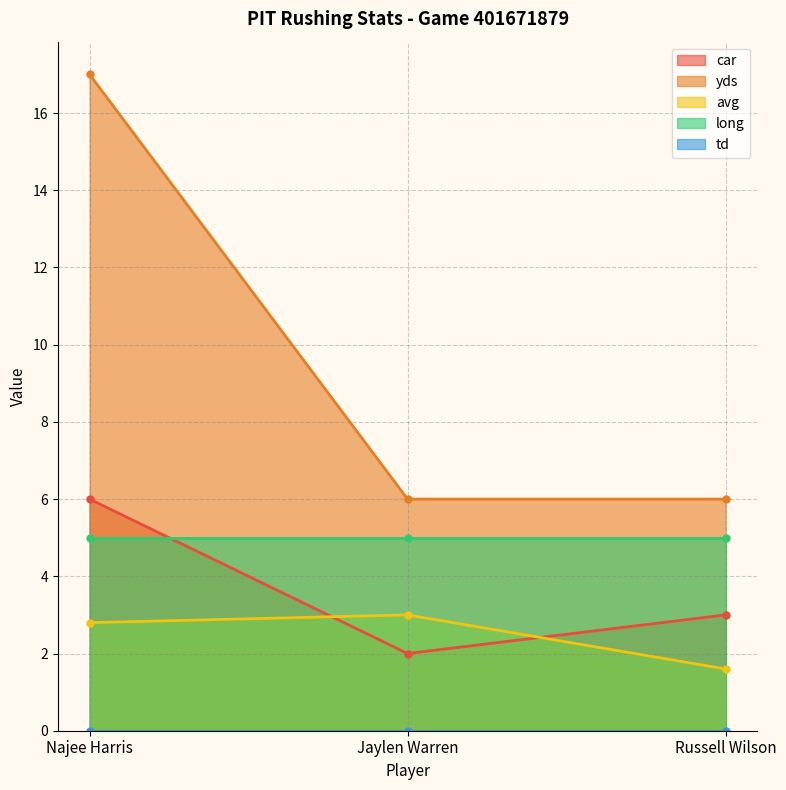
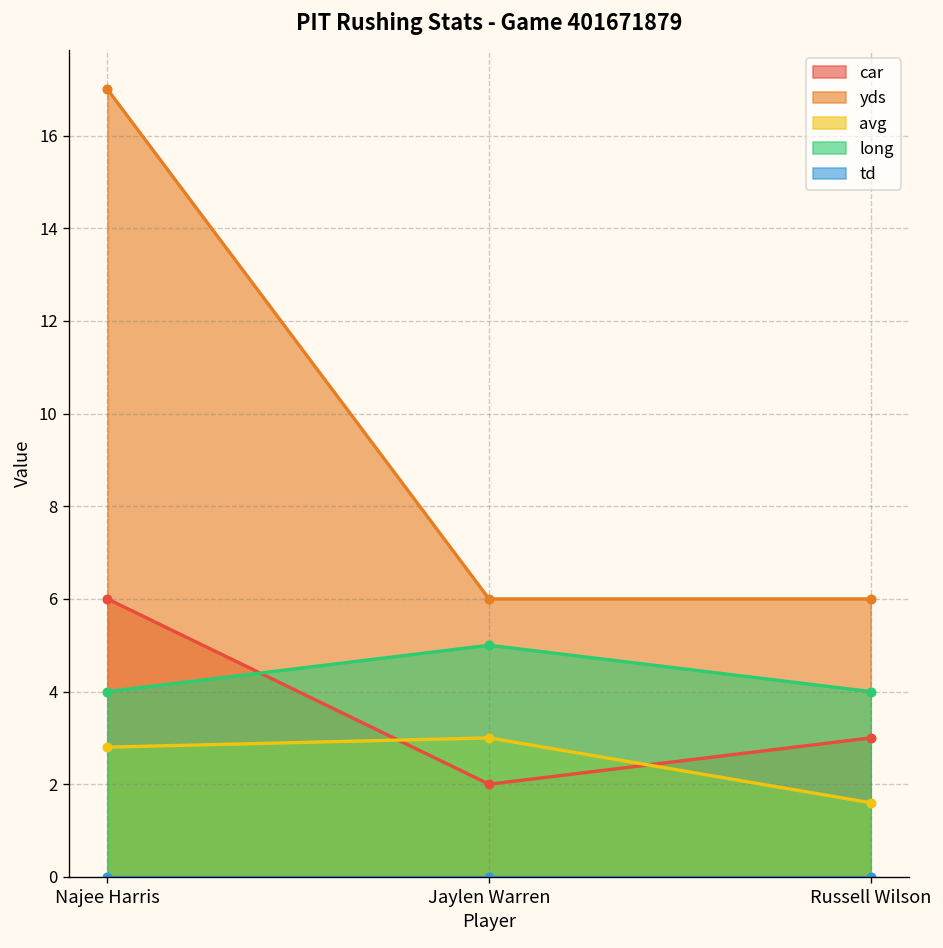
long, Najee Harris: 5 -> 4
long, Russell Wilson: 5 -> 4
